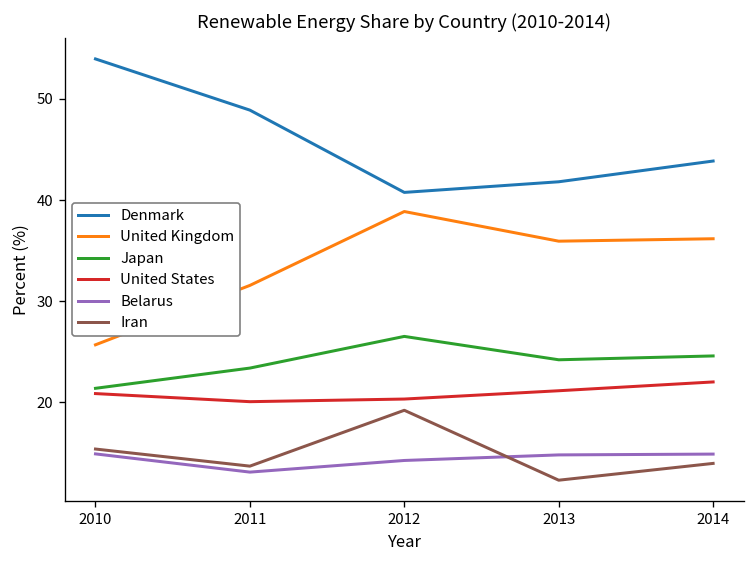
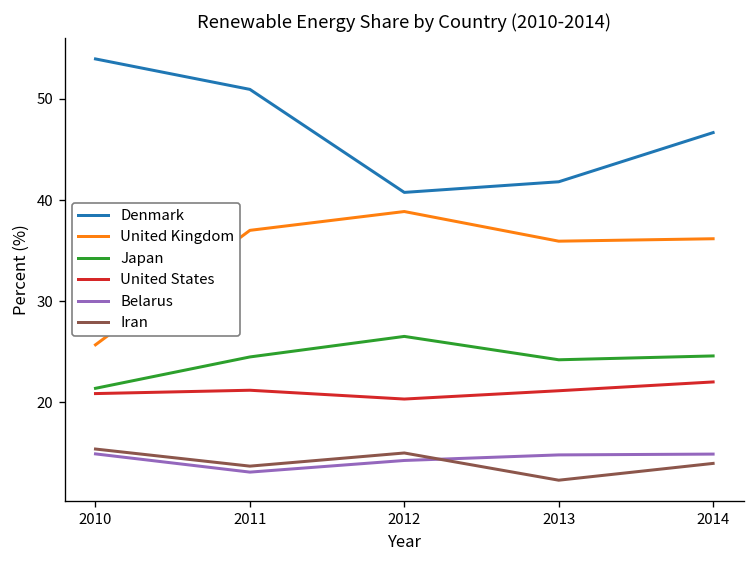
Denmark, 2011: 49 -> 51
United Kingdom, 2011: 32 -> 37
Japan, 2011: 23 -> 25
United States, 2011: 20 -> 21
Iran, 2012: 19 -> 15
Denmark, 2014: 44 -> 47
